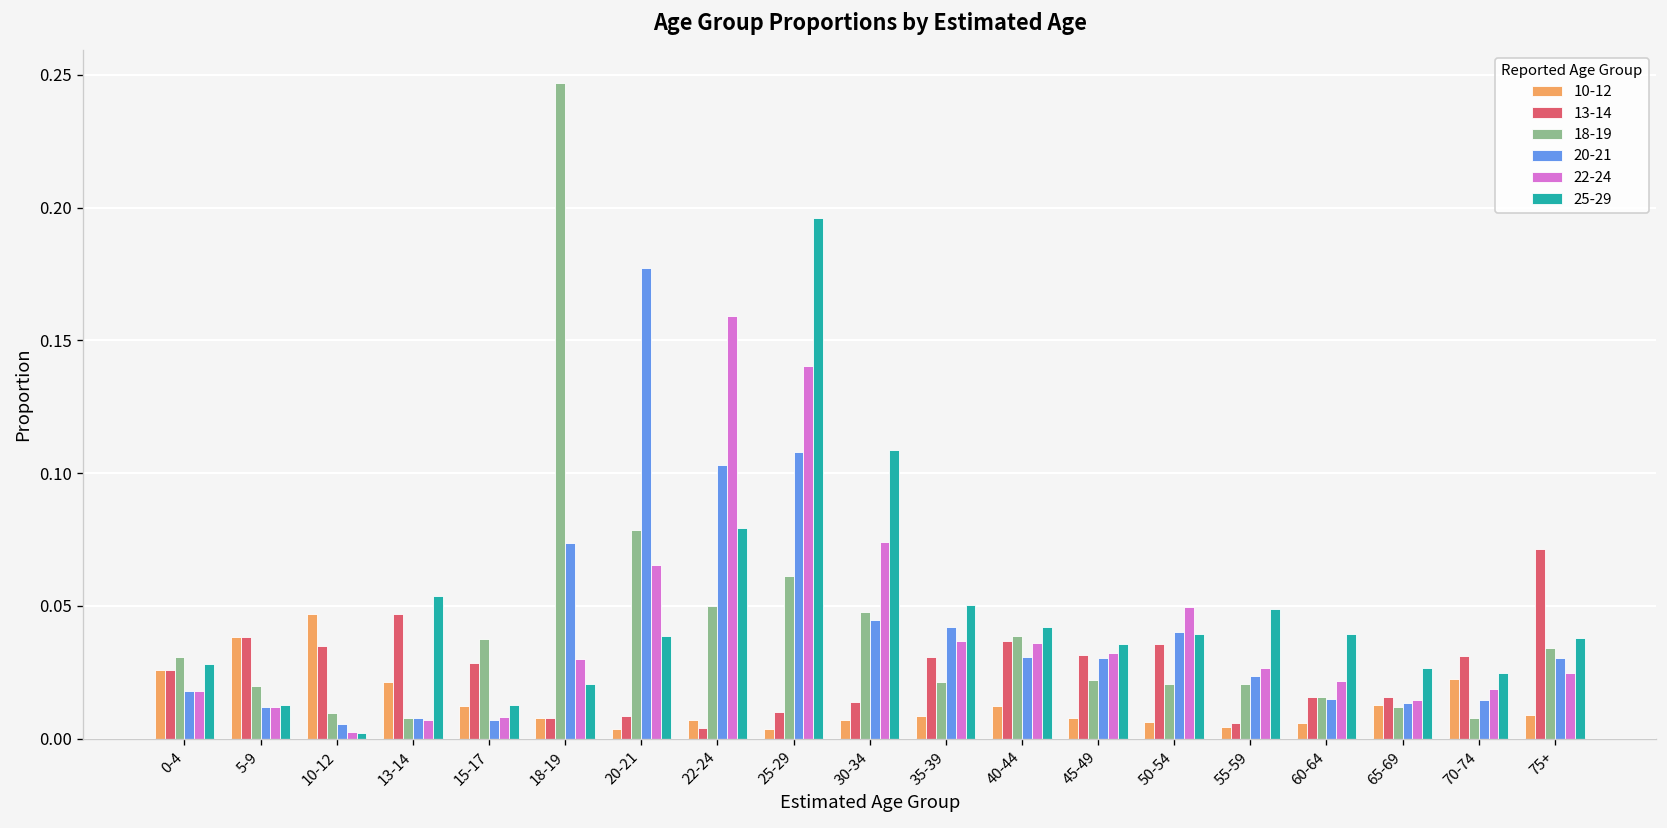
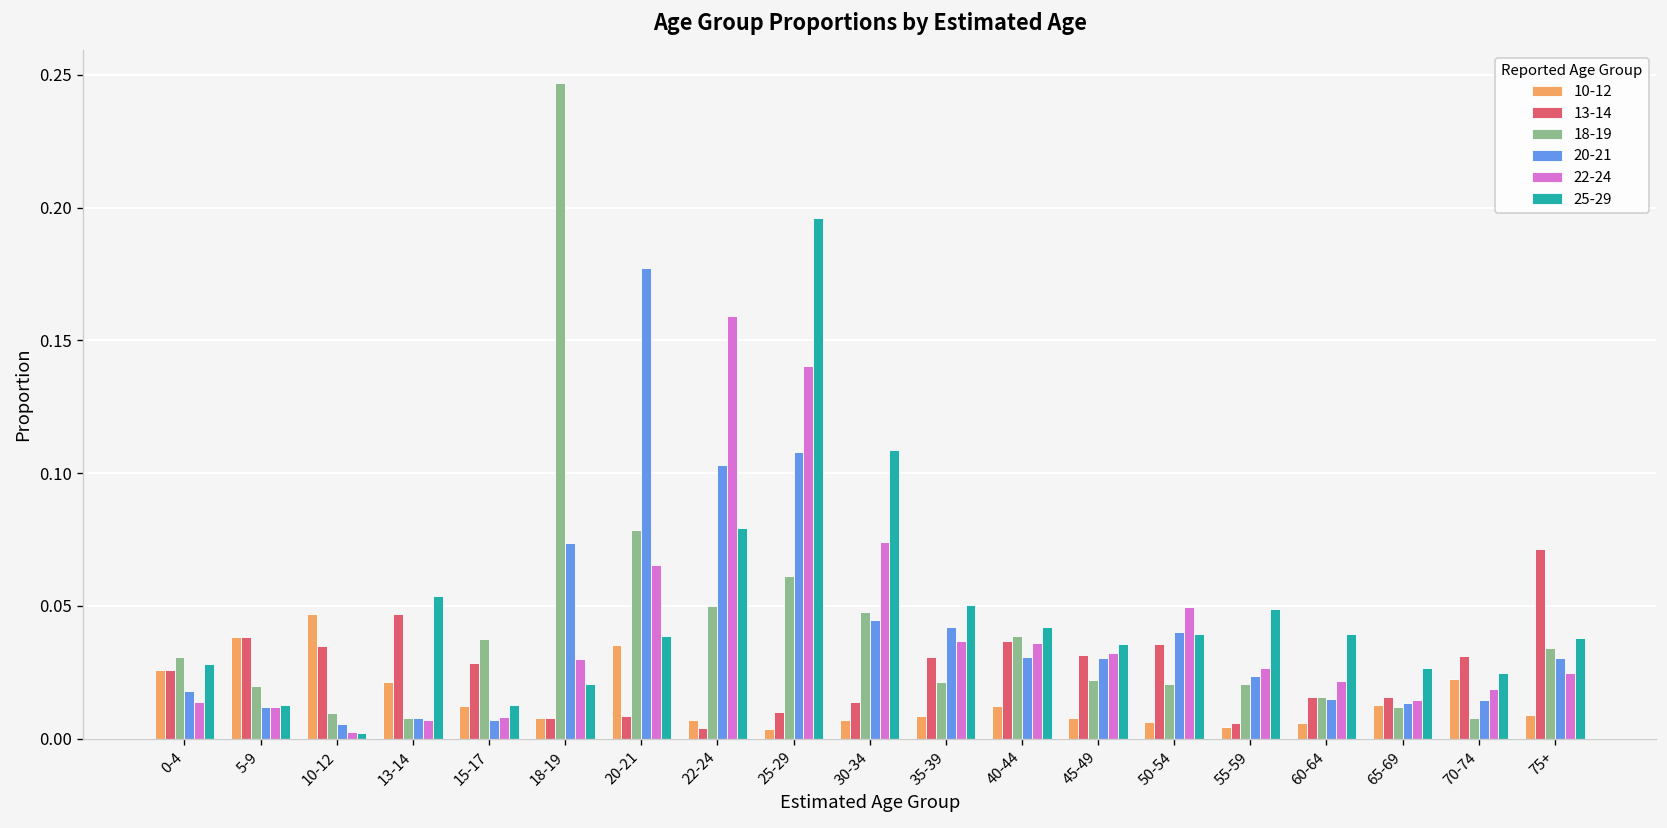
22-24, 0-4: 0.018 -> 0.014
10-12, 20-21: 0.004 -> 0.035
